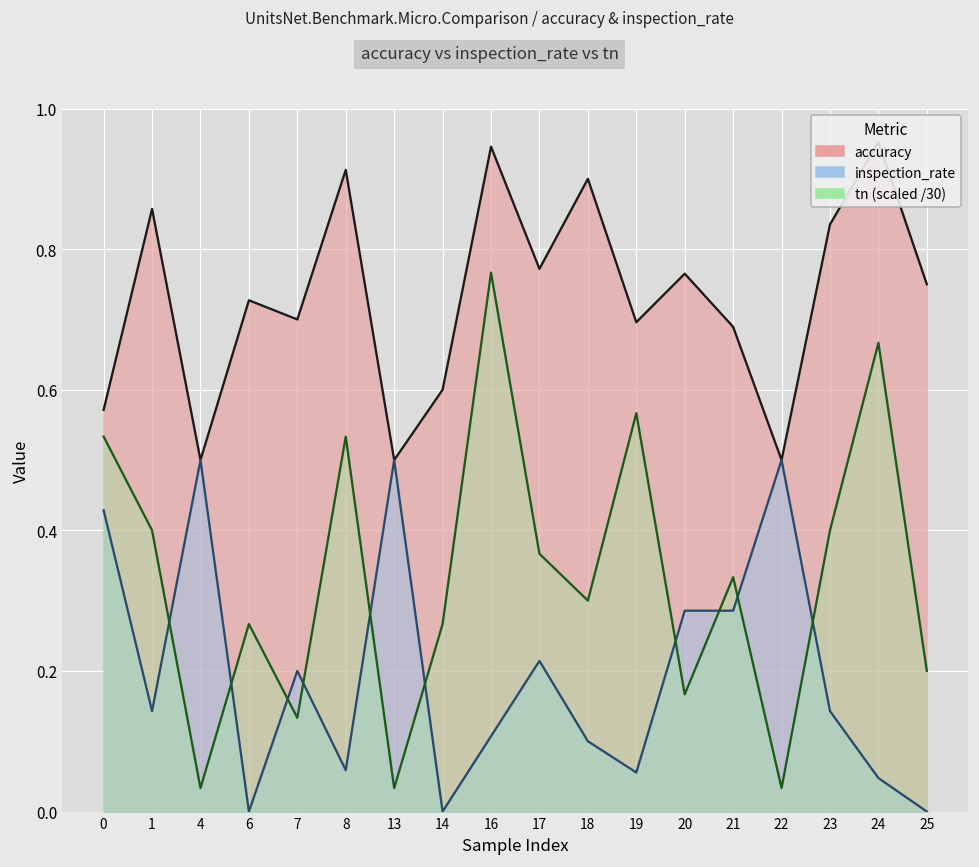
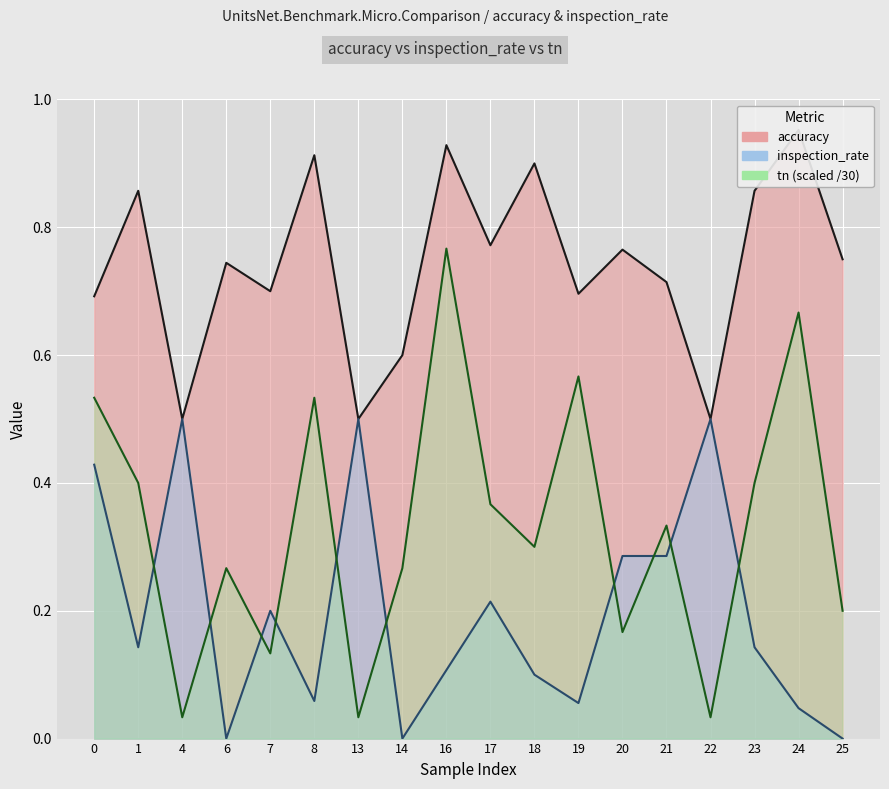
accuracy, 0: 0.57 -> 0.69
accuracy, 6: 0.73 -> 0.74
accuracy, 16: 0.95 -> 0.93
accuracy, 21: 0.69 -> 0.71
accuracy, 23: 0.84 -> 0.86
